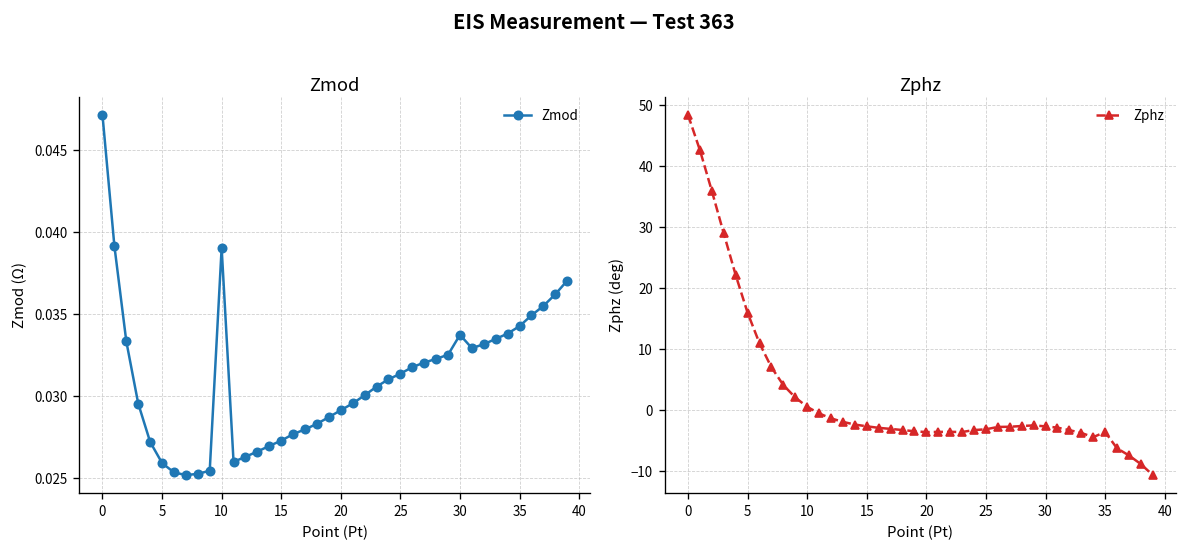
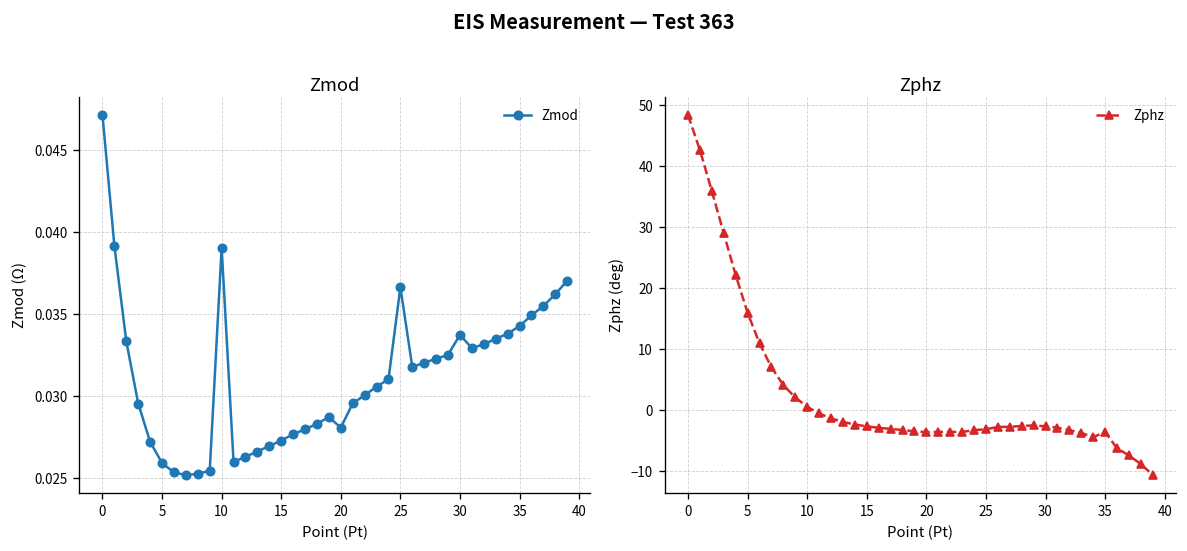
Zmod, 20: 0.0291 -> 0.0281
Zmod, 25: 0.0314 -> 0.0366
